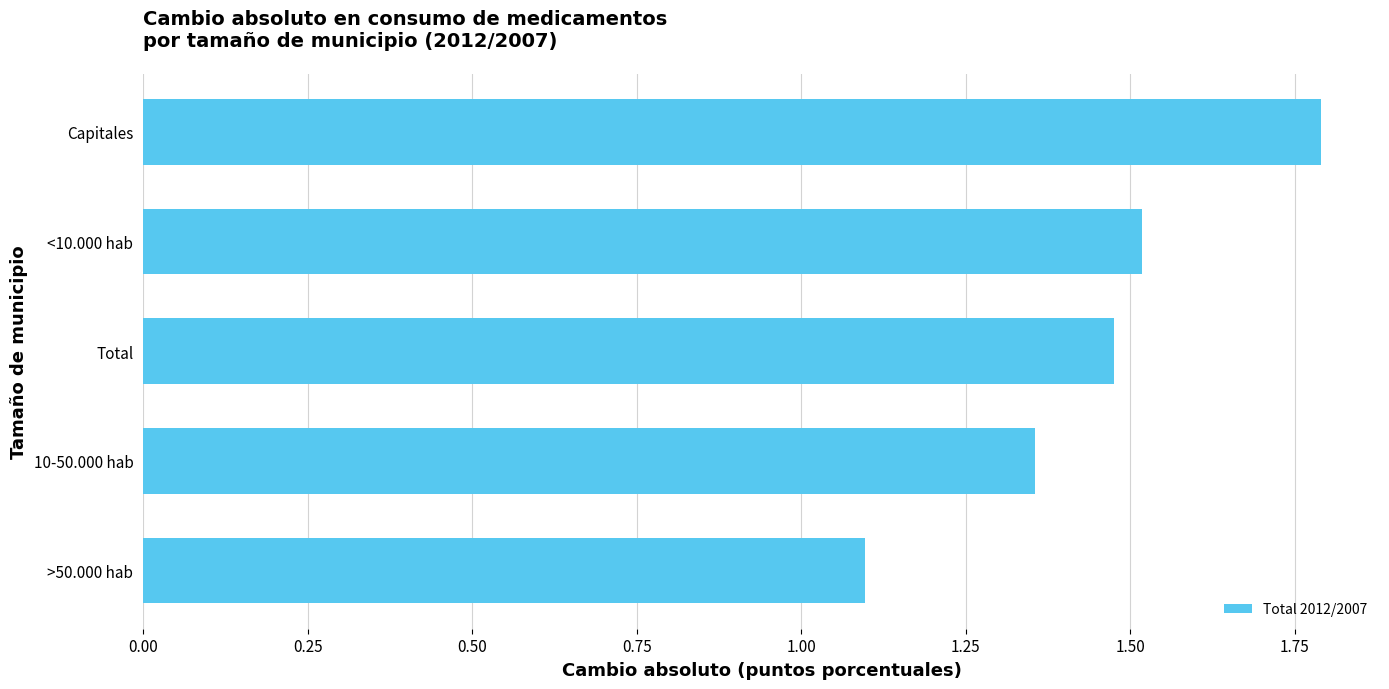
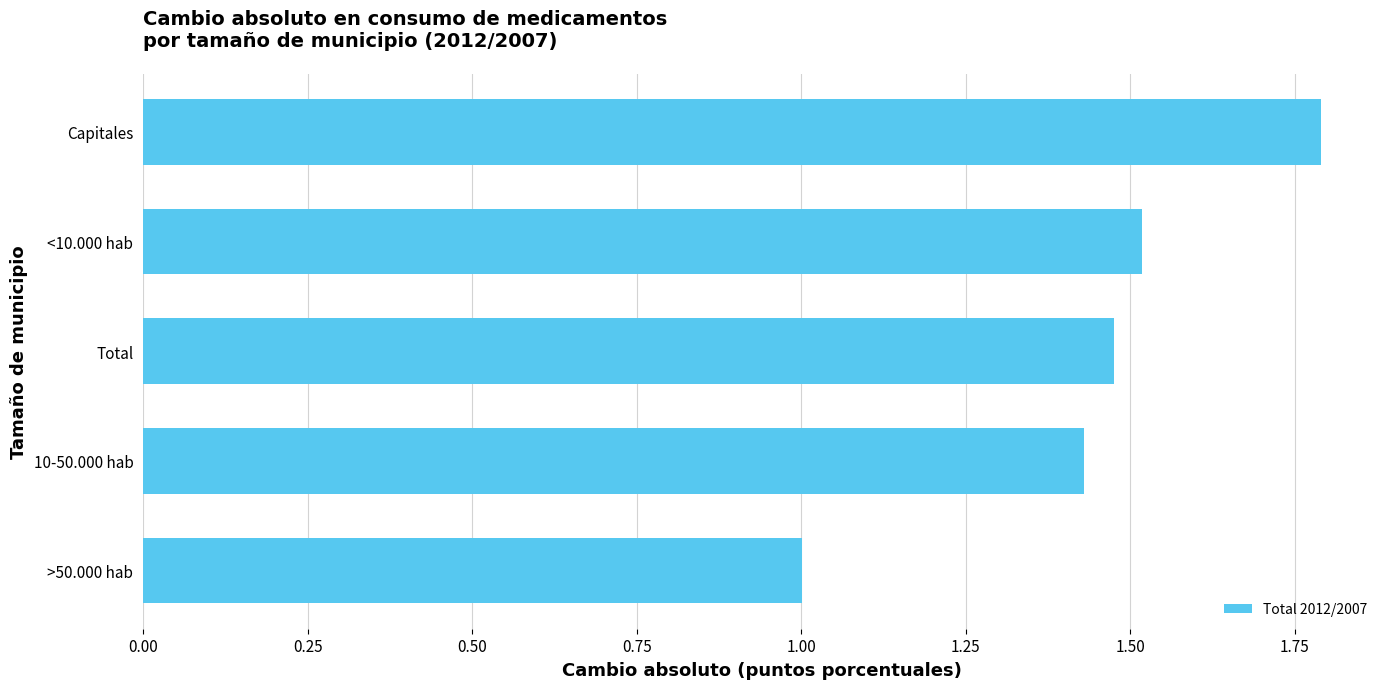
10-50.000 hab: 1.35 -> 1.43
>50.000 hab: 1.10 -> 1.00
